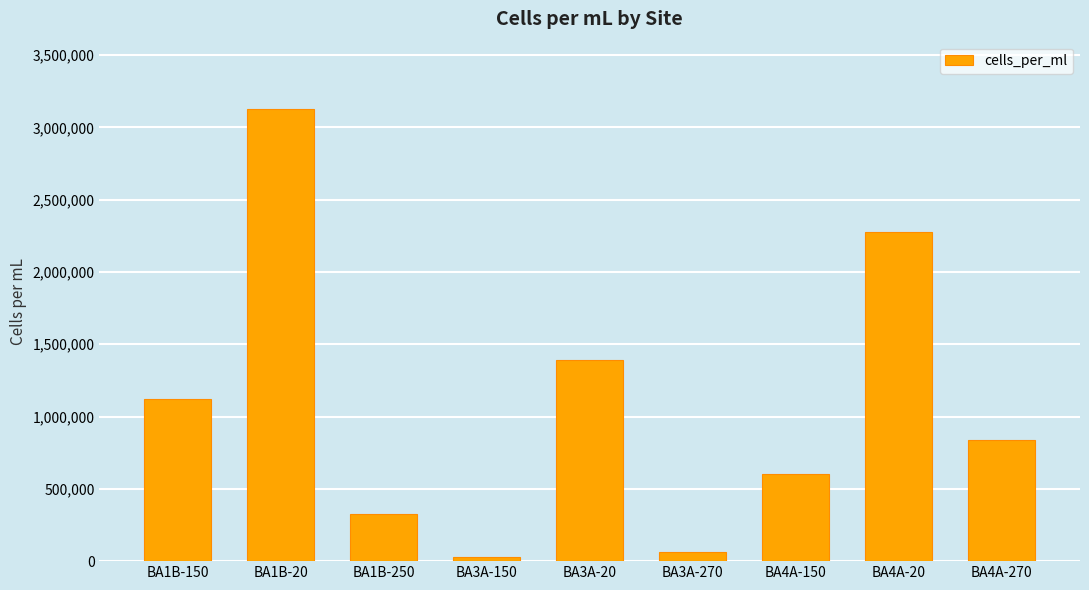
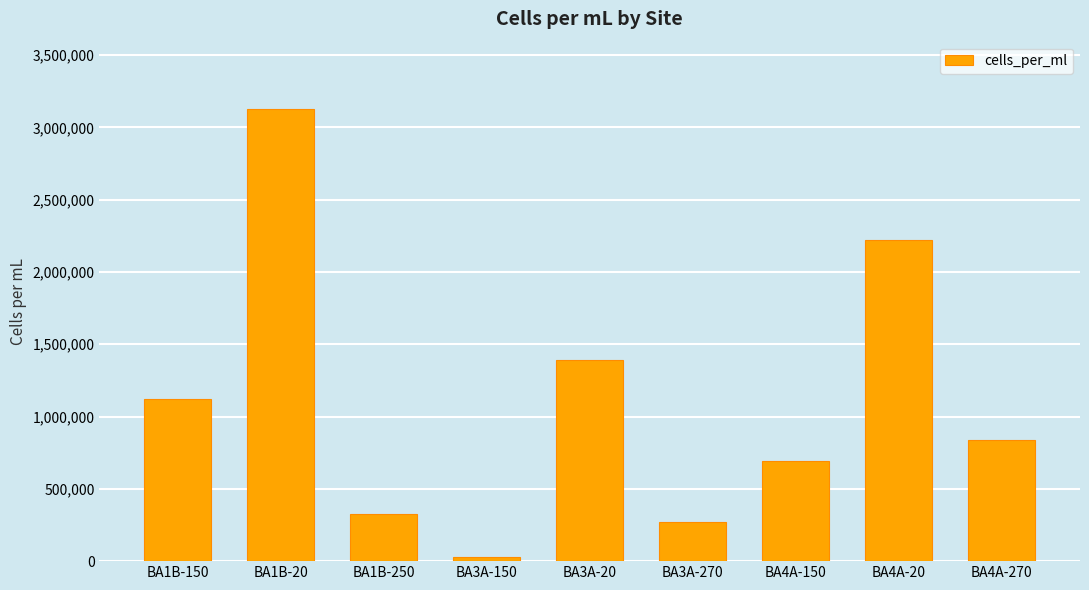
BA3A-270: 60,000 -> 270,000
BA4A-150: 600,000 -> 690,000
BA4A-20: 2,280,000 -> 2,220,000
